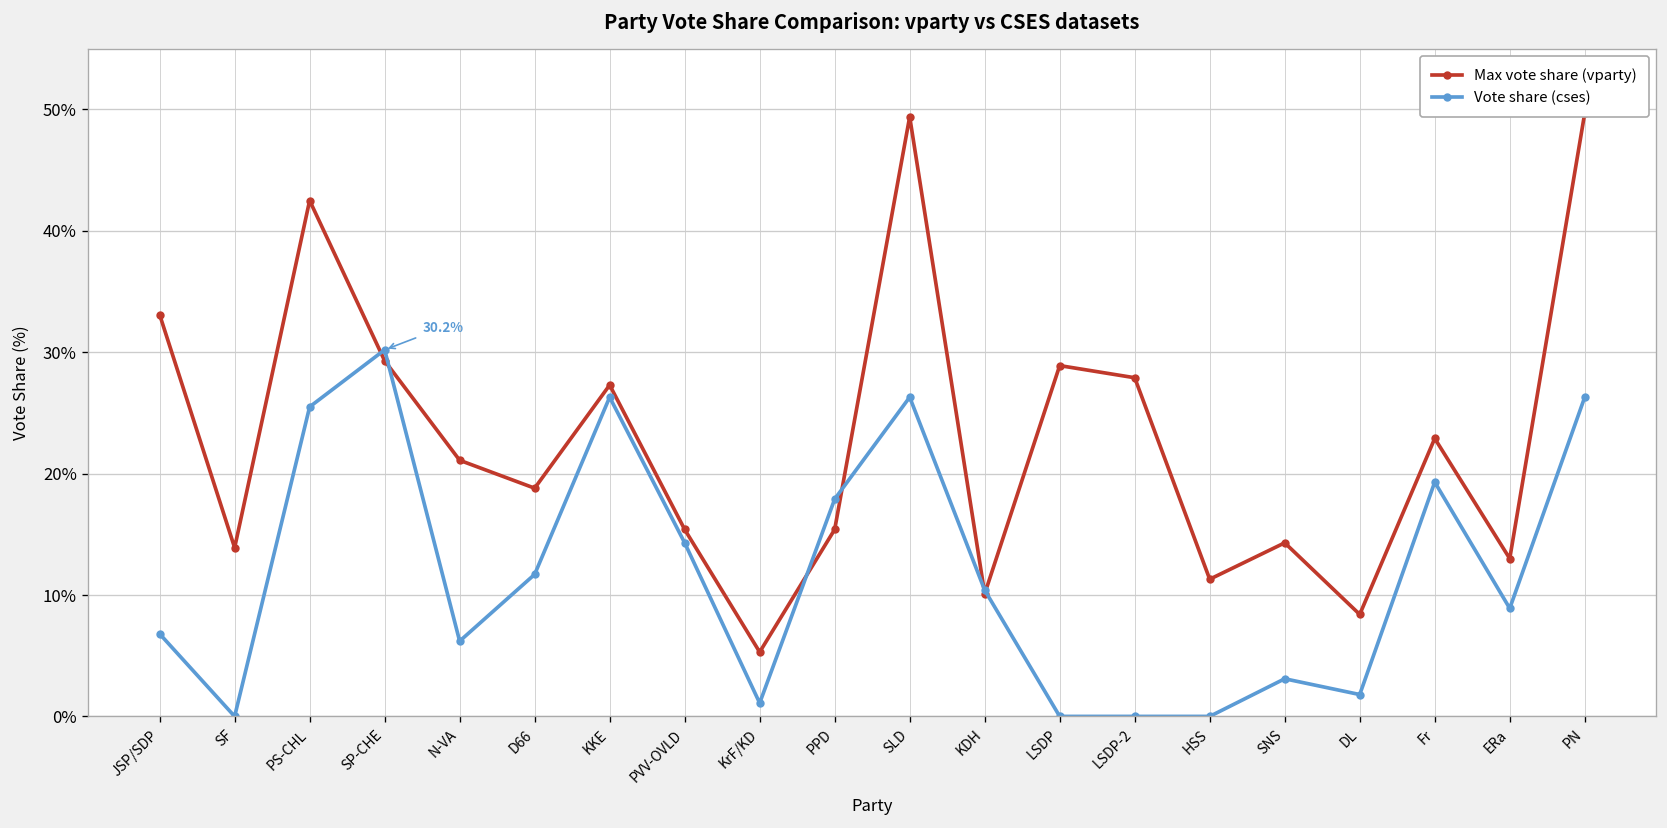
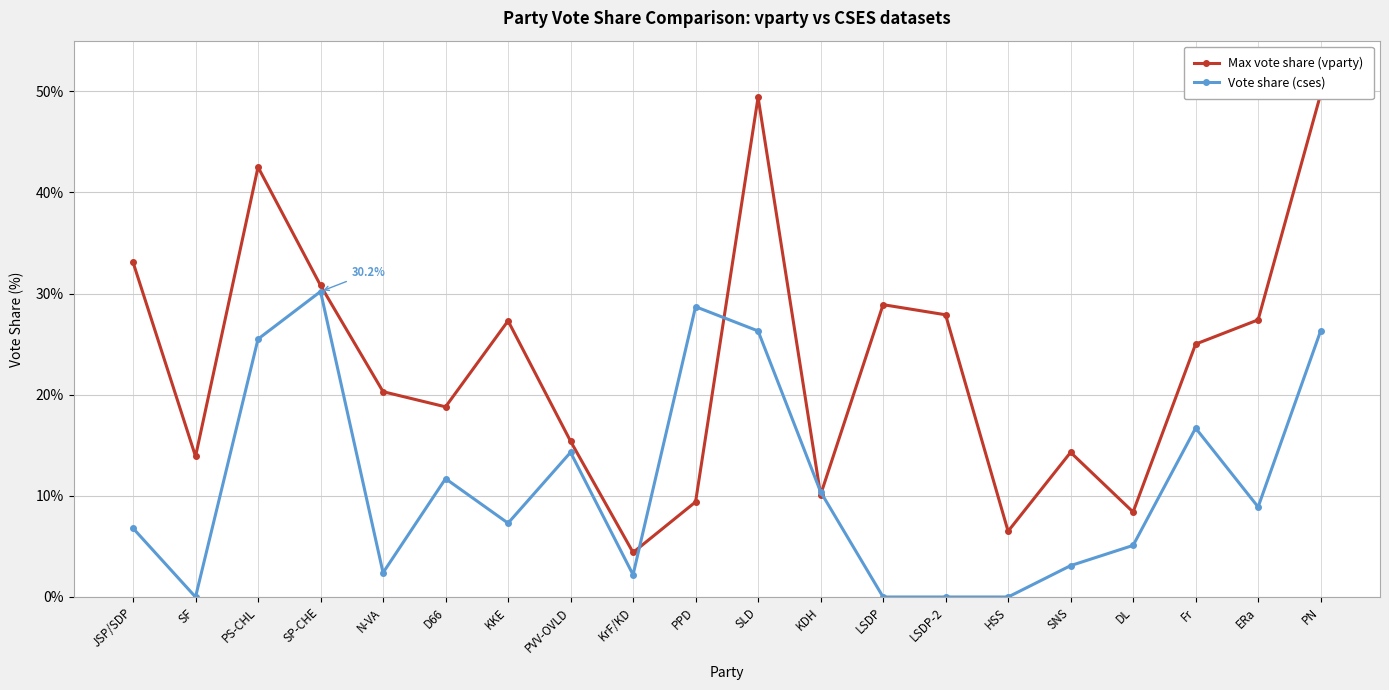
Max vote share (vparty), SP-CHE: 29.3% -> 30.8%
Max vote share (vparty), N-VA: 21.1% -> 20.3%
Vote share (cses), N-VA: 6.2% -> 2.4%
Vote share (cses), KKE: 26.3% -> 7.3%
Max vote share (vparty), KrF/KD: 5.3% -> 4.4%
Vote share (cses), KrF/KD: 1.1% -> 2.2%
Max vote share (vparty), PPD: 15.4% -> 9.4%
Vote share (cses), PPD: 17.9% -> 28.7%
Max vote share (vparty), HSS: 11.3% -> 6.5%
Vote share (cses), DL: 1.8% -> 5.1%
Max vote share (vparty), Fr: 22.9% -> 25.0%
Vote share (cses), Fr: 19.3% -> 16.7%
Max vote share (vparty), ERa: 13.0% -> 27.4%
